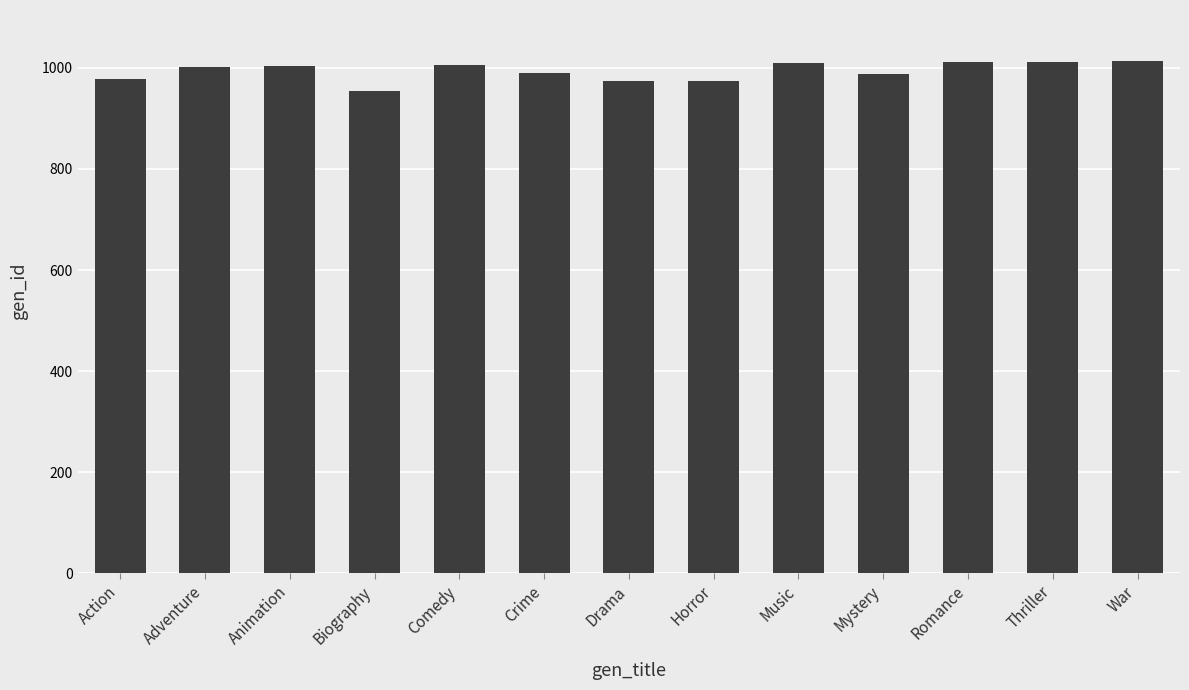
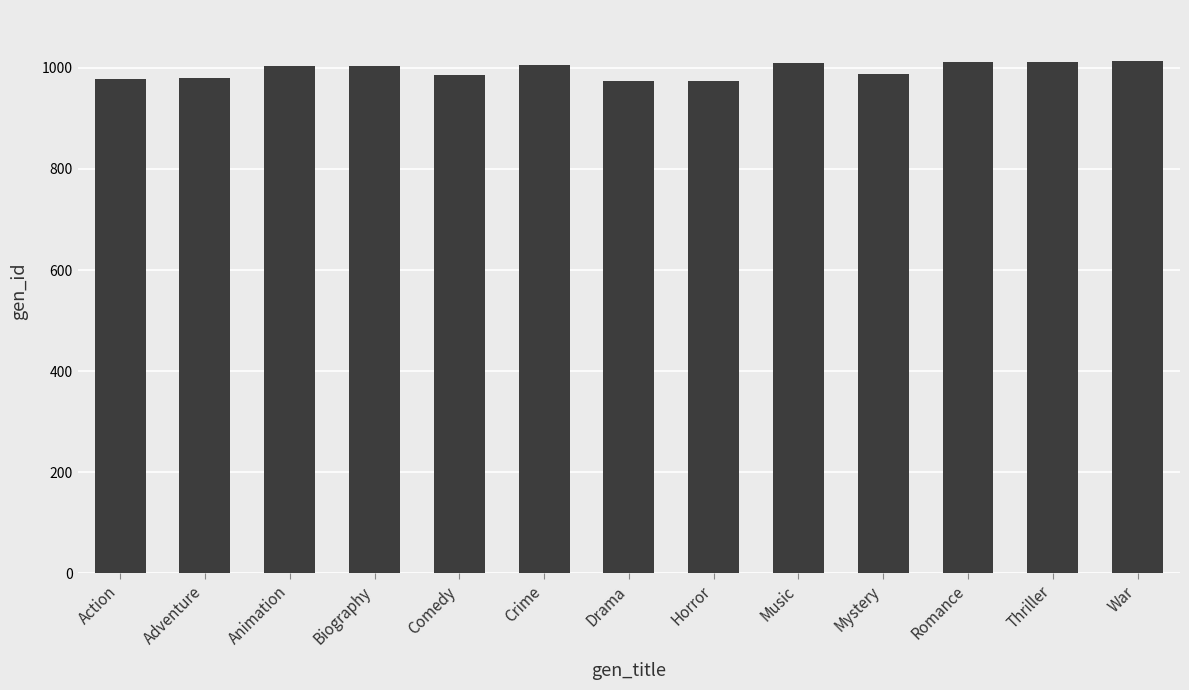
Adventure: 1000 -> 980
Biography: 950 -> 1000
Comedy: 1010 -> 990
Crime: 990 -> 1010
